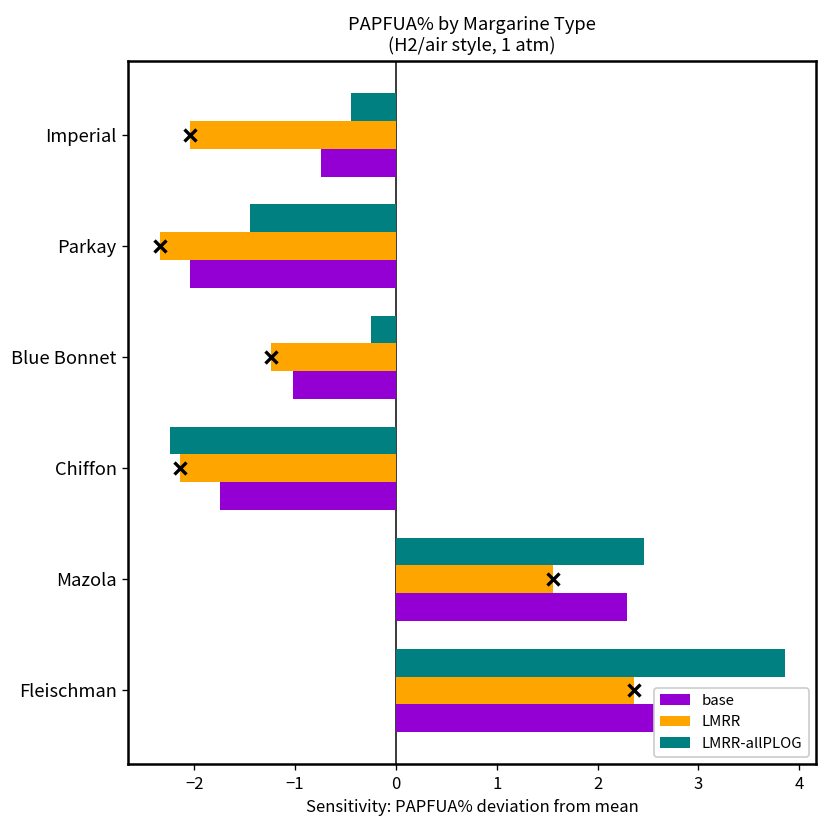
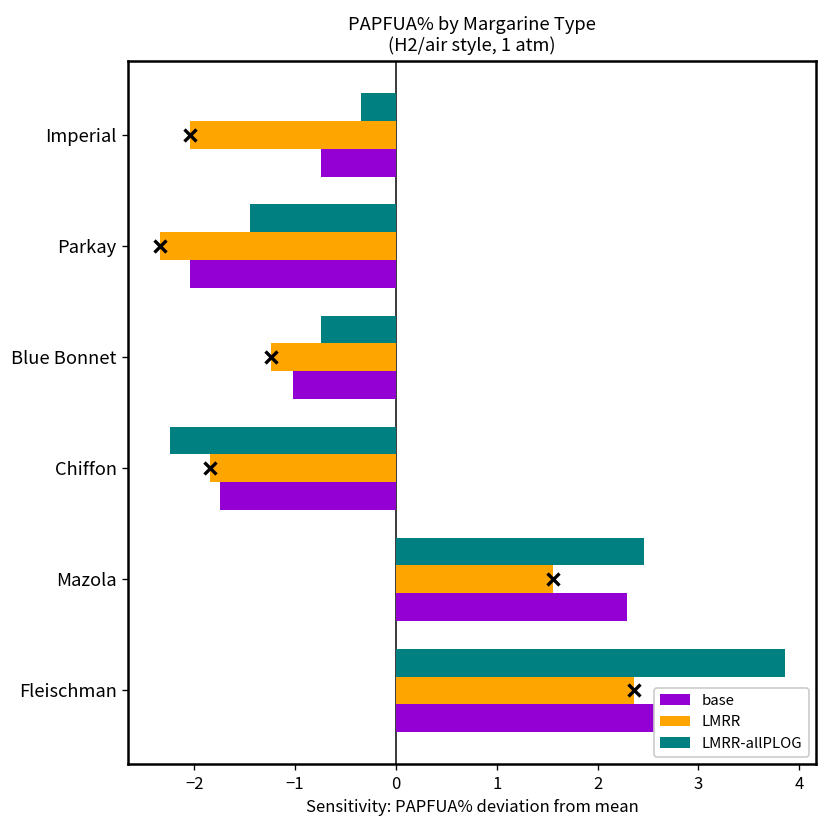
LMRR-allPLOG, Imperial: -0.4 -> -0.3
LMRR-allPLOG, Blue Bonnet: -0.2 -> -0.7
LMRR, Chiffon: -2.1 -> -1.8
